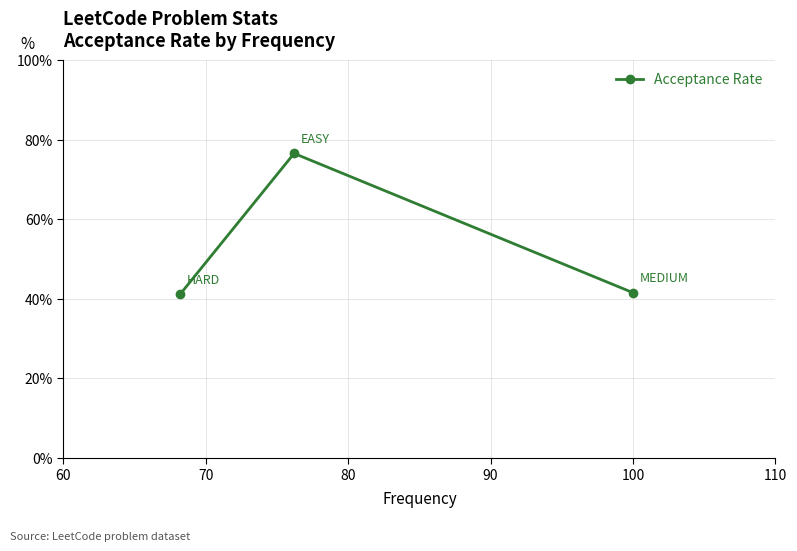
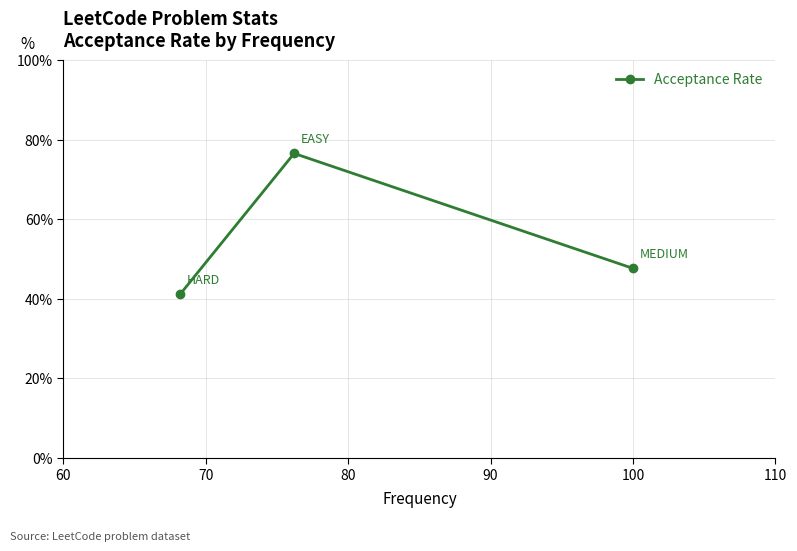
100: 42% -> 48%
